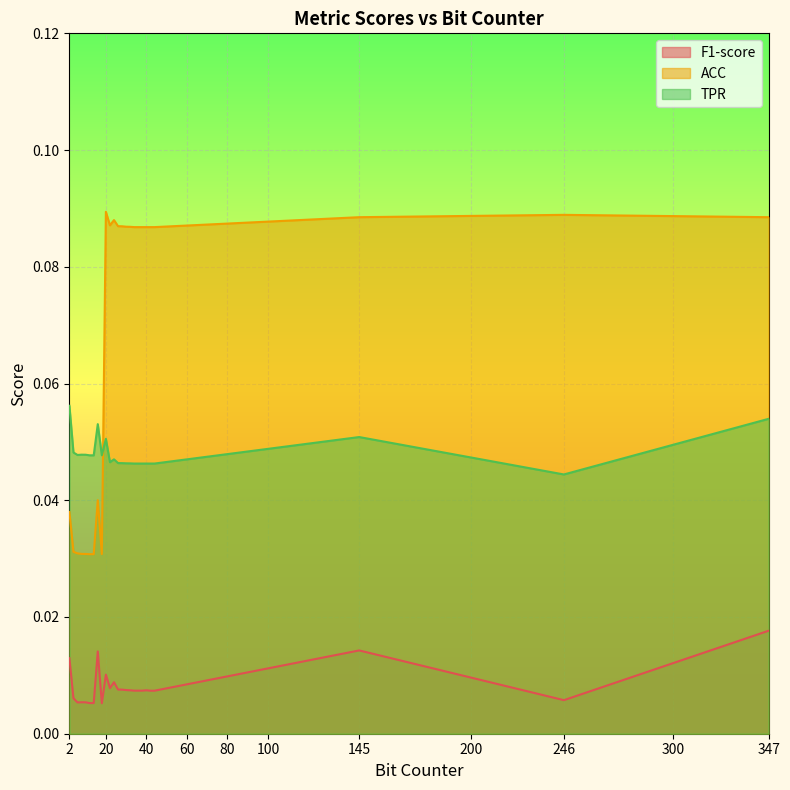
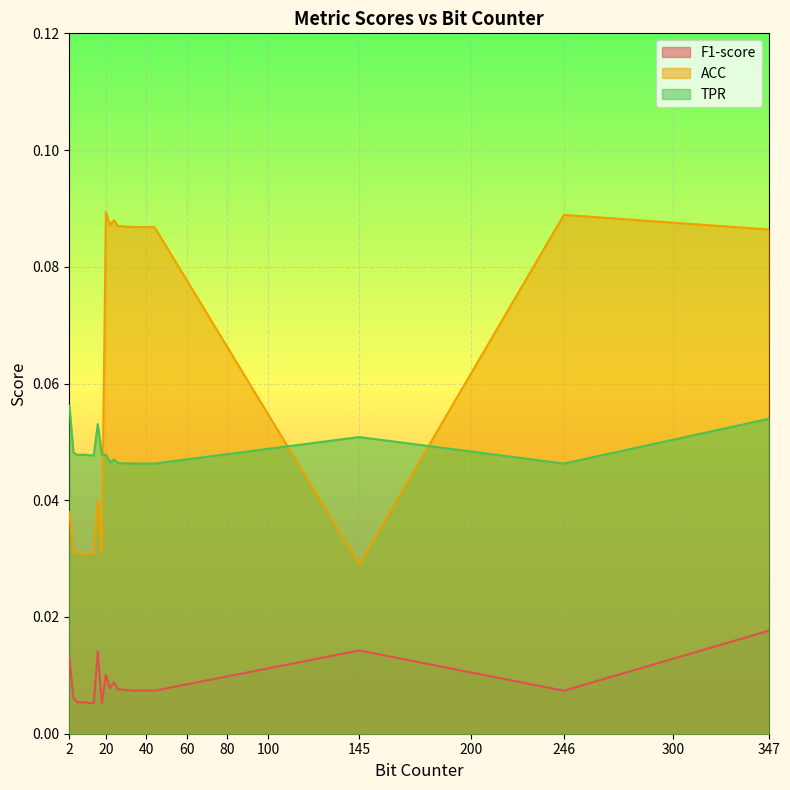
TPR, 20: 0.051 -> 0.048
ACC, 145: 0.089 -> 0.029
F1-score, 246: 0.006 -> 0.007
TPR, 246: 0.044 -> 0.046
ACC, 347: 0.089 -> 0.086
